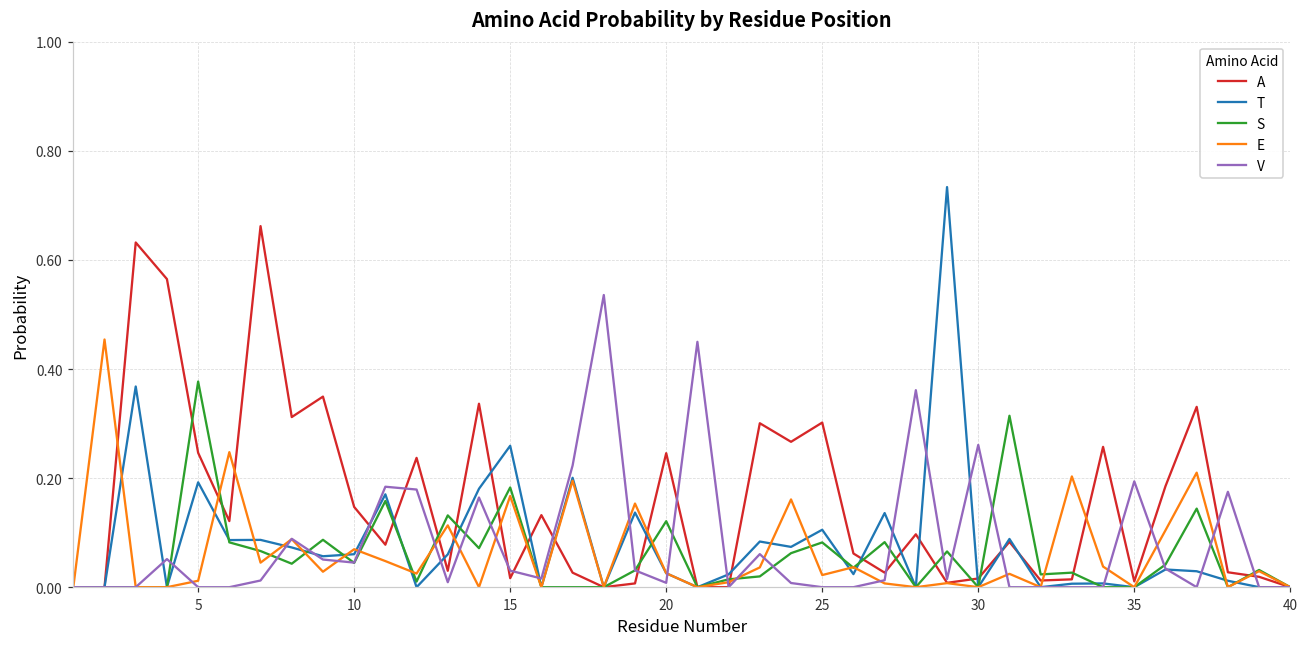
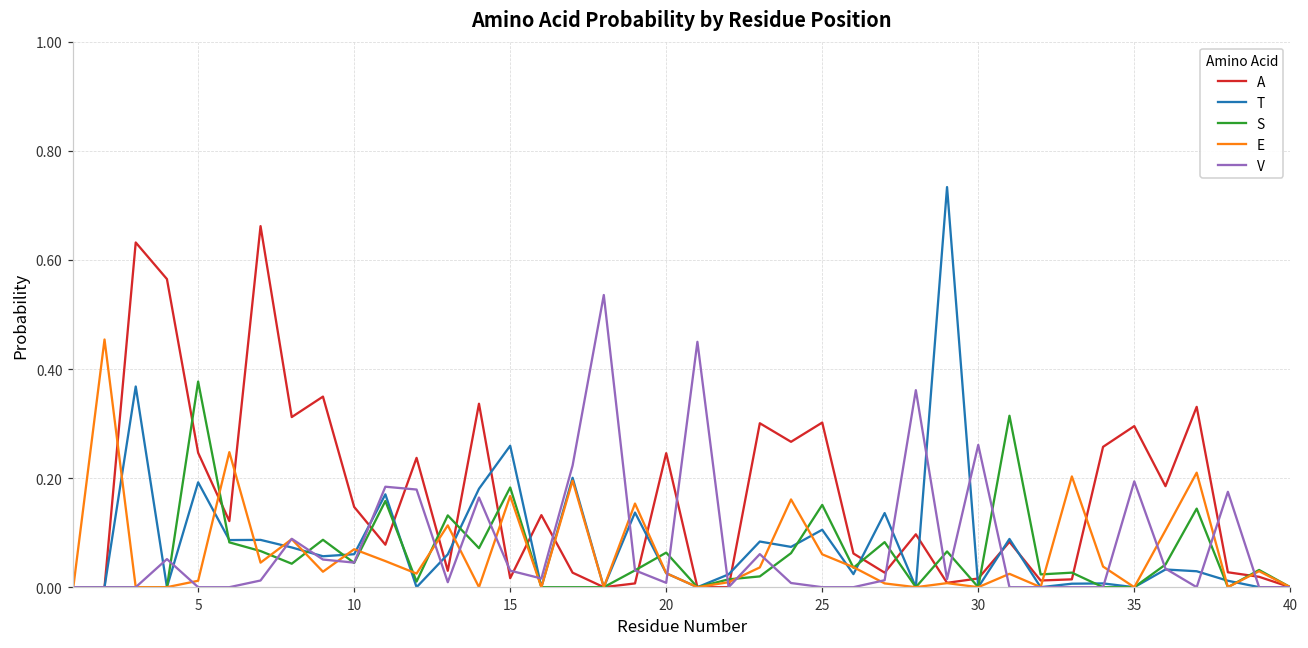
S, 20: 0.12 -> 0.06
S, 25: 0.08 -> 0.15
E, 25: 0.02 -> 0.06
A, 35: 0.01 -> 0.30
